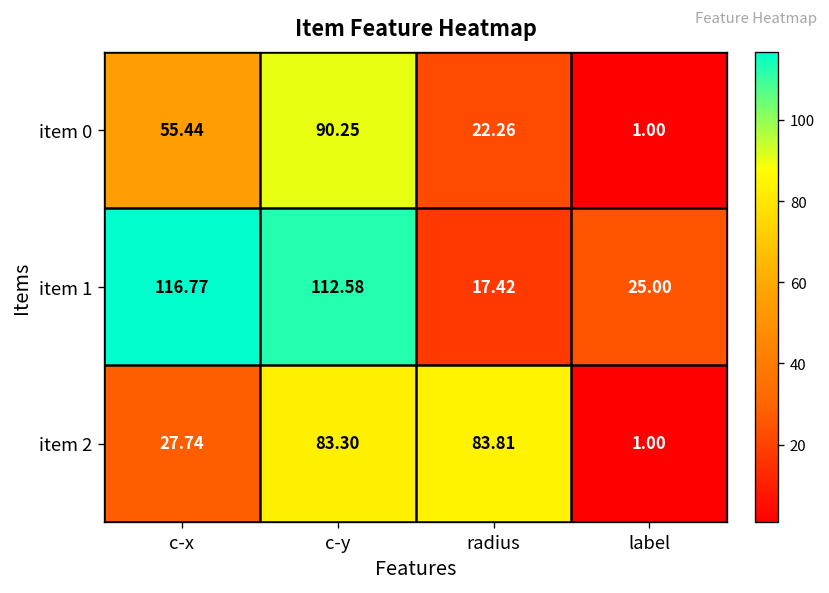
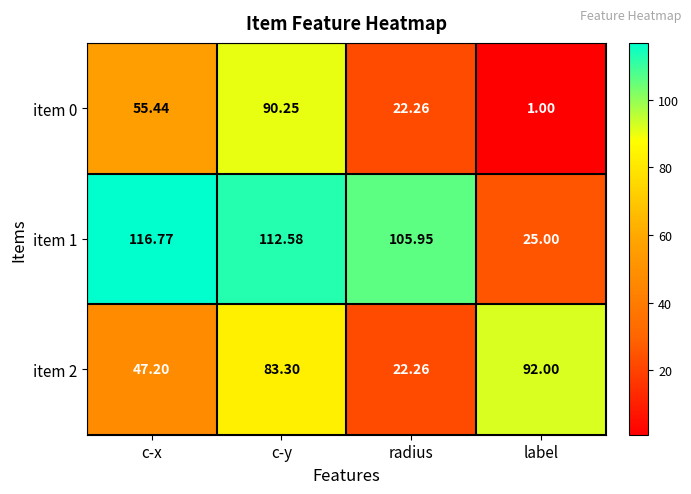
item 1, radius: 17.42 -> 105.95
item 2, c-x: 27.74 -> 47.20
item 2, radius: 83.81 -> 22.26
item 2, label: 1.00 -> 92.00
